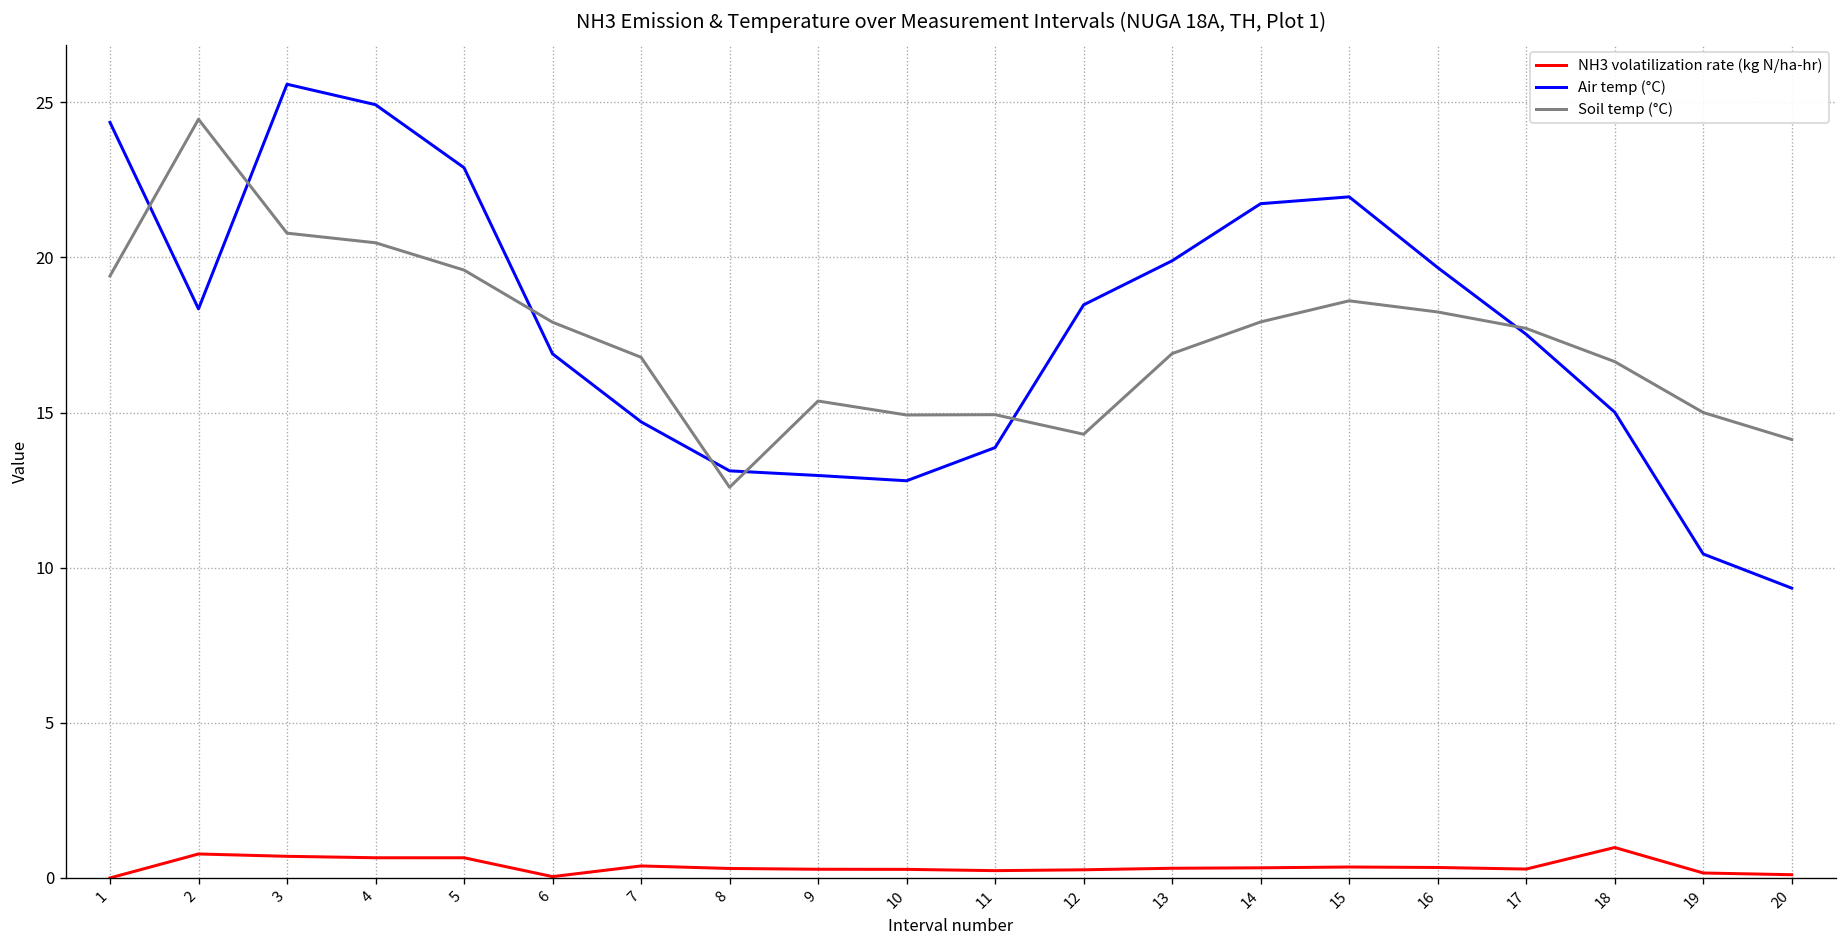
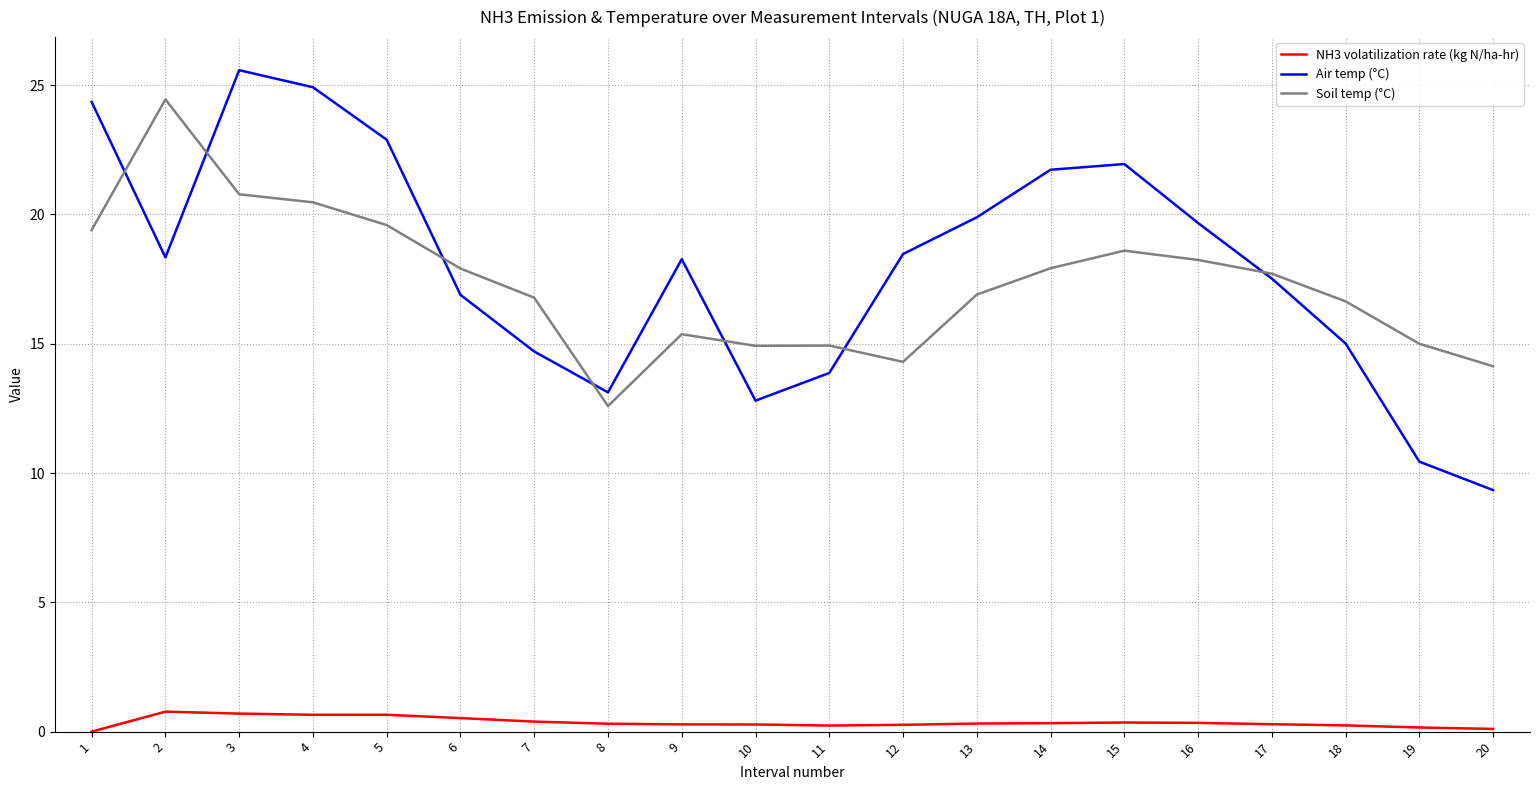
NH3 volatilization rate (kg N/ha-hr), 6: 0.0 -> 0.5
Air temp (°C), 9: 13.0 -> 18.3
NH3 volatilization rate (kg N/ha-hr), 18: 1.0 -> 0.2
